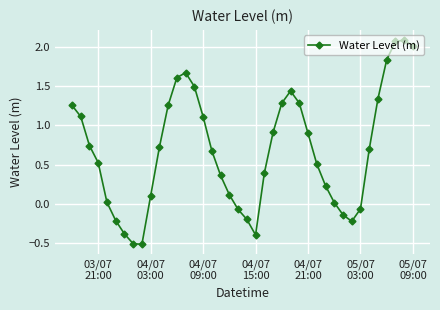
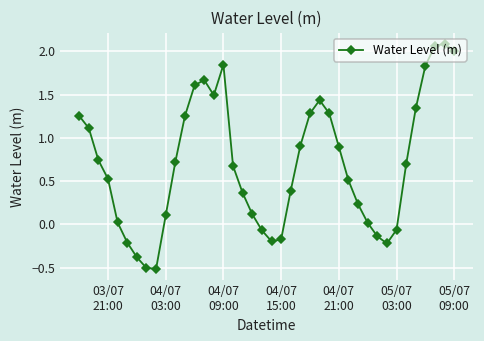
04/07 09:00: 1.1 -> 1.8
04/07 15:00: -0.4 -> -0.2
